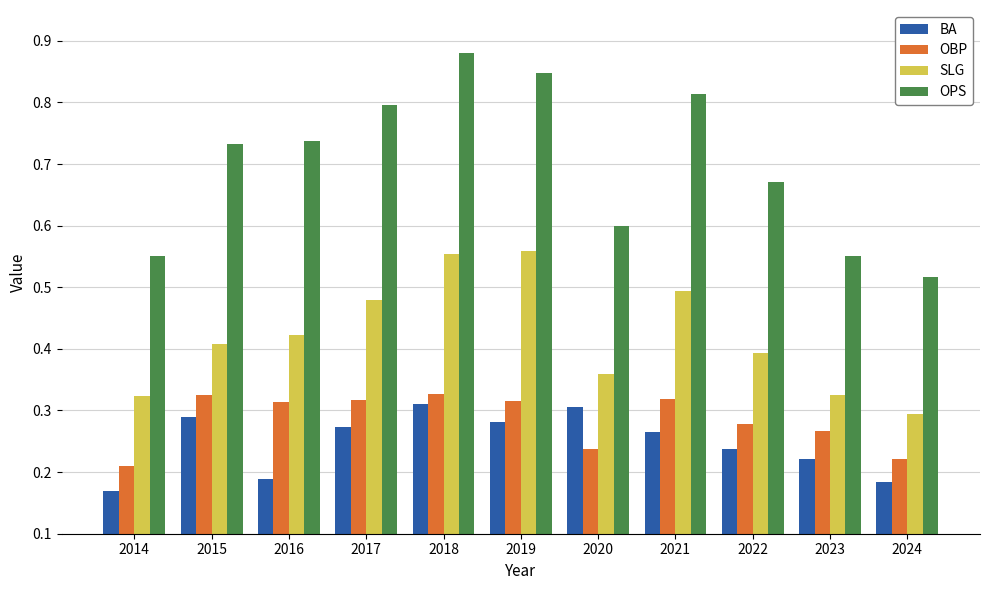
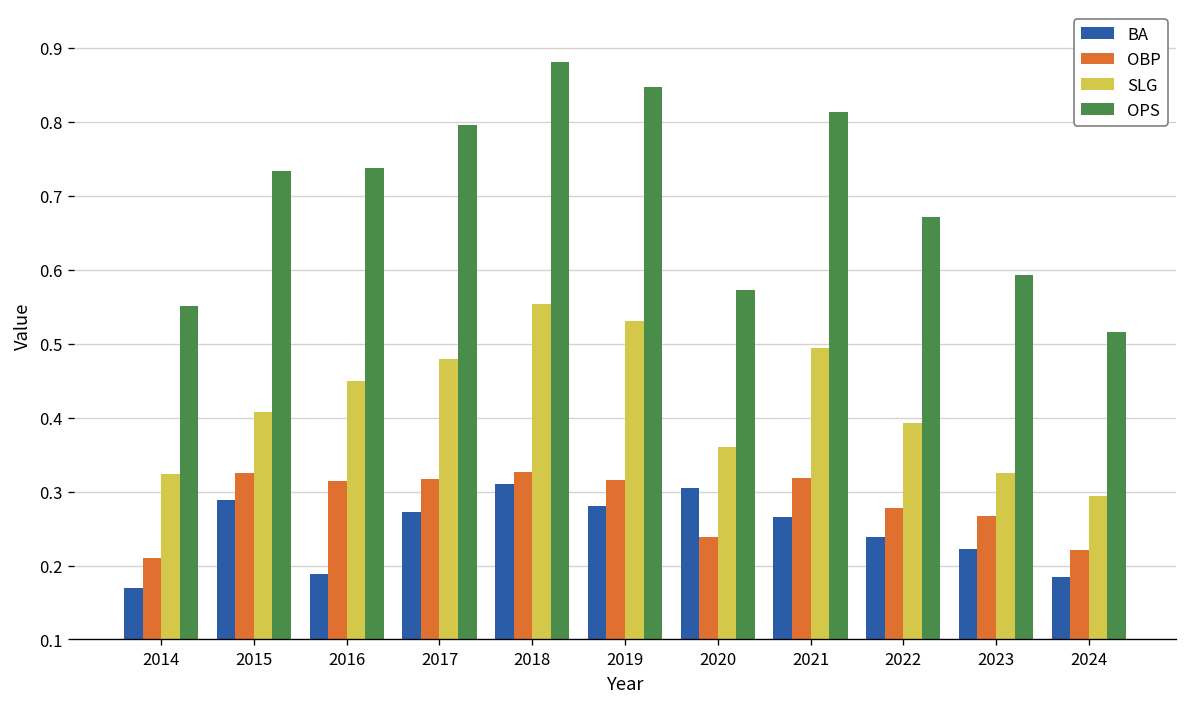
SLG, 2016: 0.42 -> 0.45
SLG, 2019: 0.56 -> 0.53
OPS, 2020: 0.60 -> 0.57
OPS, 2023: 0.55 -> 0.59
